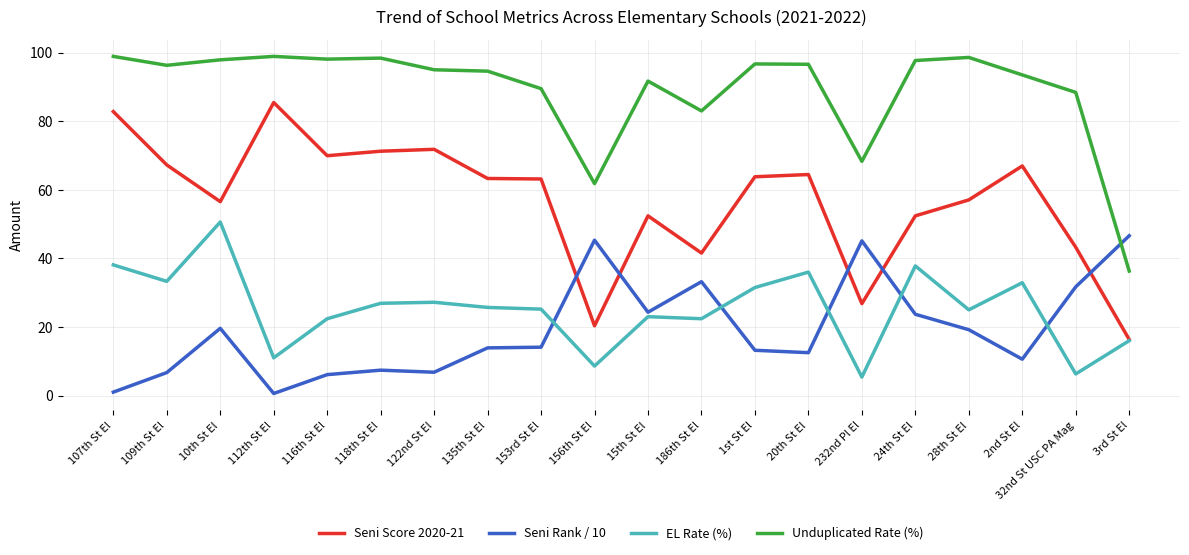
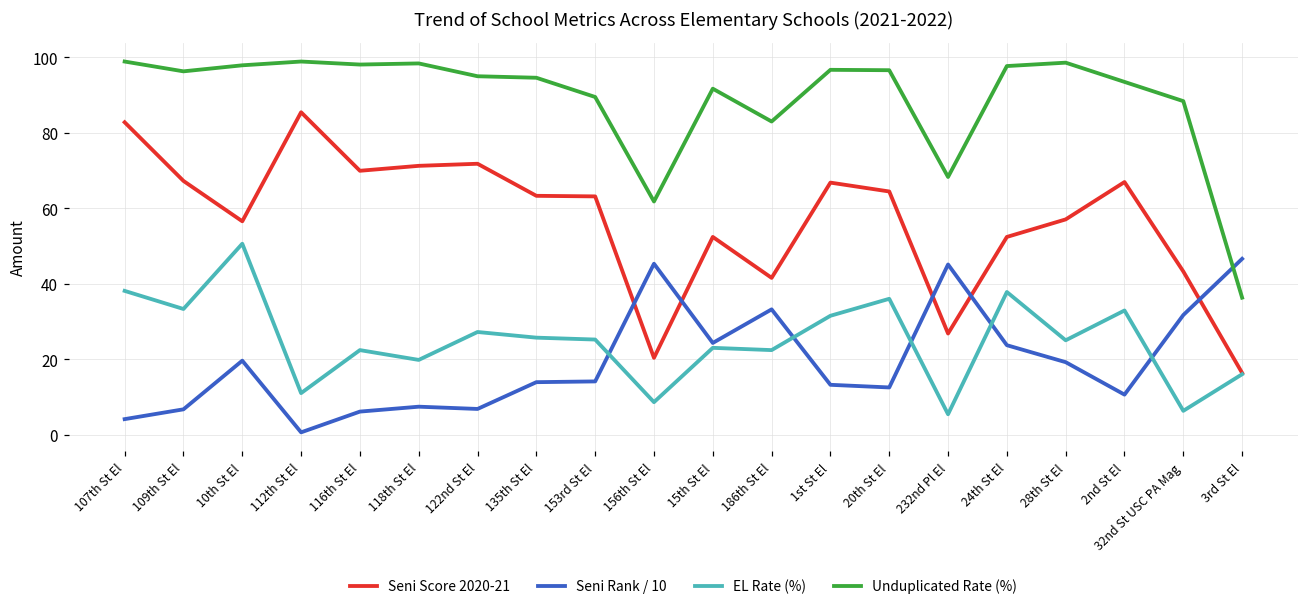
Seni Rank / 10, 107th St El: 1 -> 4
EL Rate (%), 118th St El: 27 -> 20
Seni Score 2020-21, 1st St El: 64 -> 67
